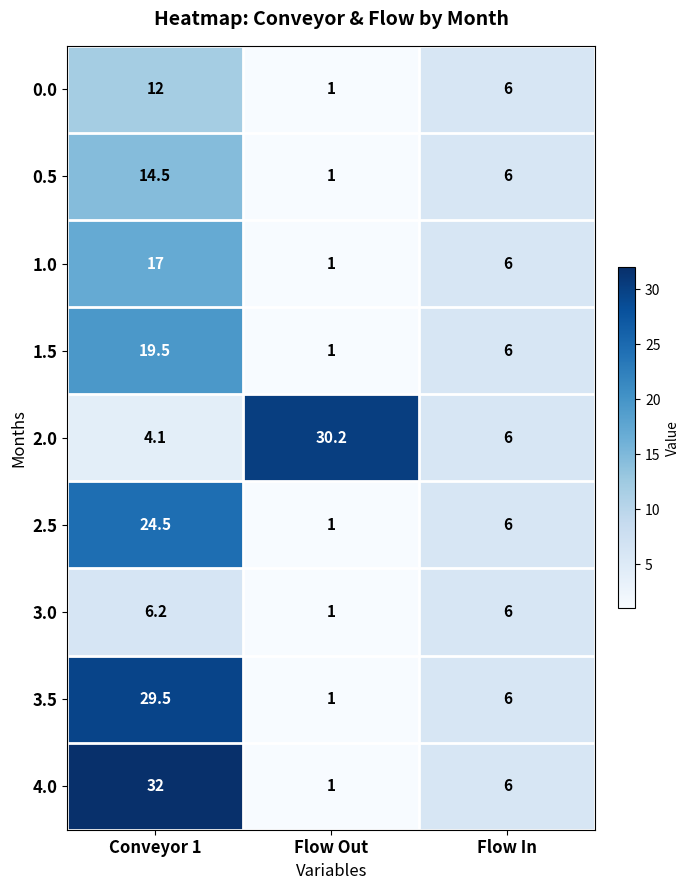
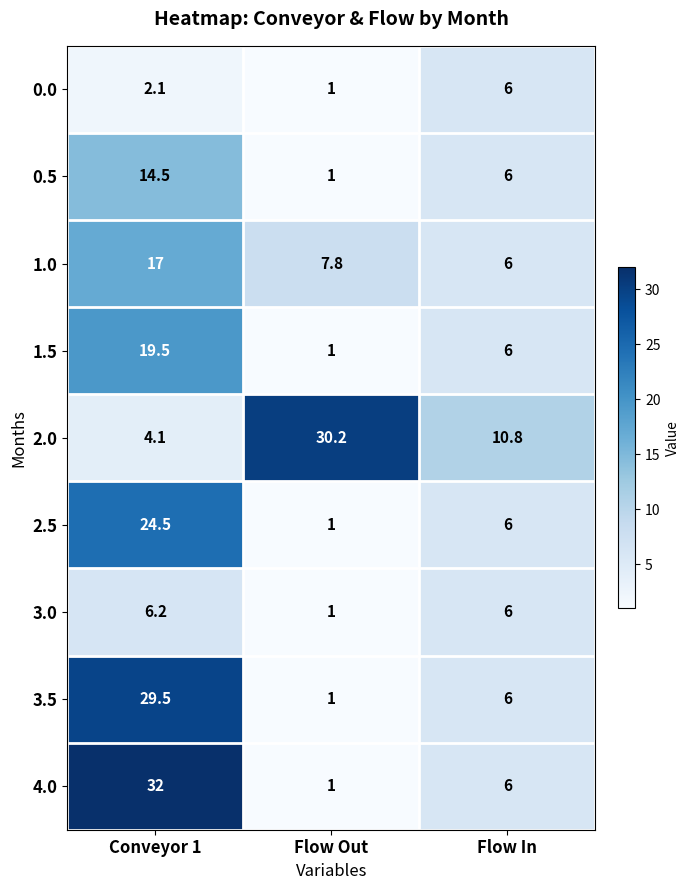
0.0, Conveyor 1: 12 -> 2.1
1.0, Flow Out: 1 -> 7.8
2.0, Flow In: 6 -> 10.8
